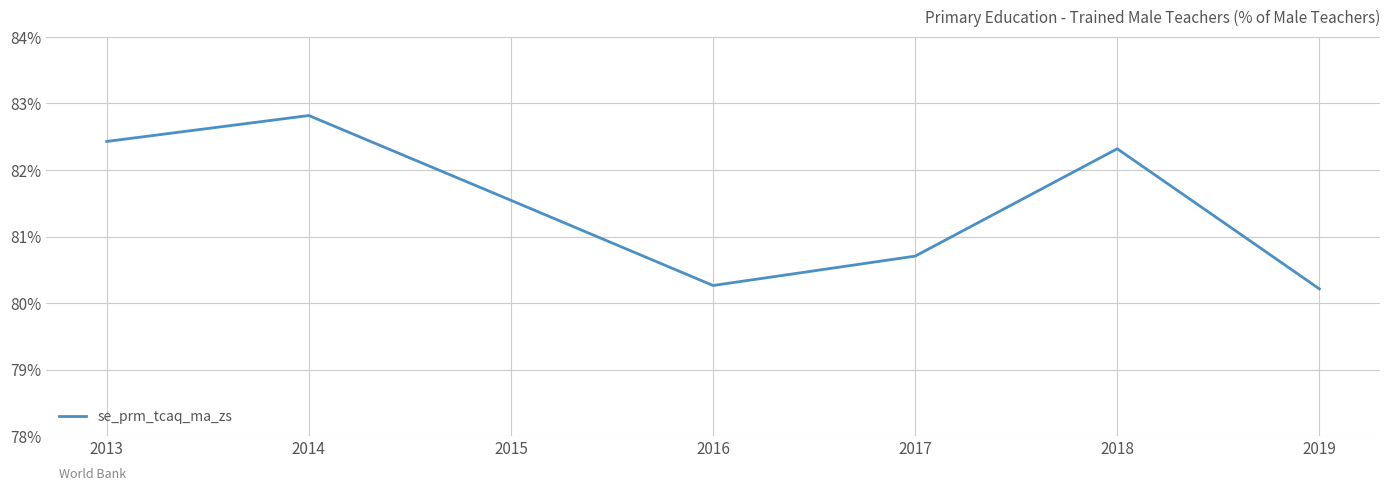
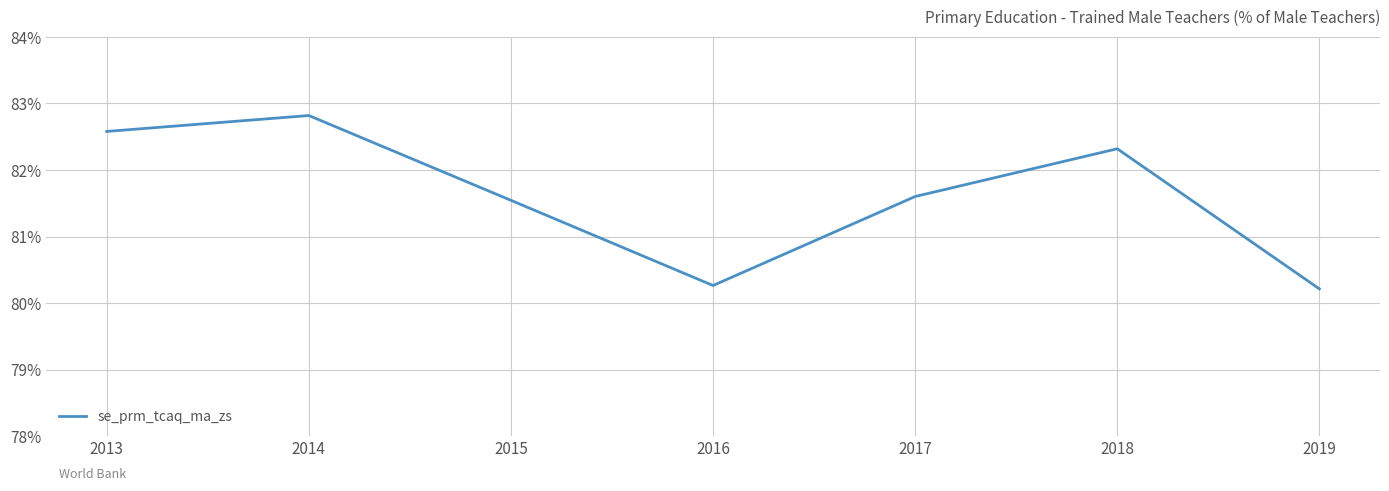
2013: 82.4% -> 82.6%
2017: 80.7% -> 81.6%
